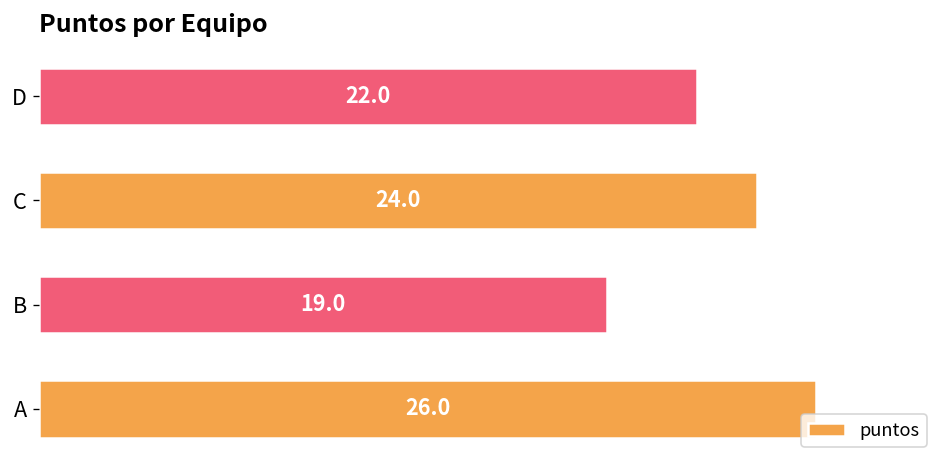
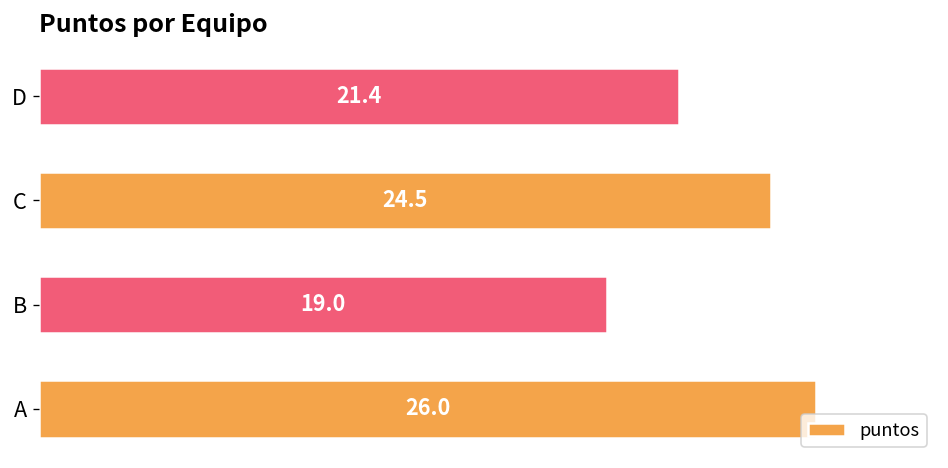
D: 22.0 -> 21.4
C: 24.0 -> 24.5
